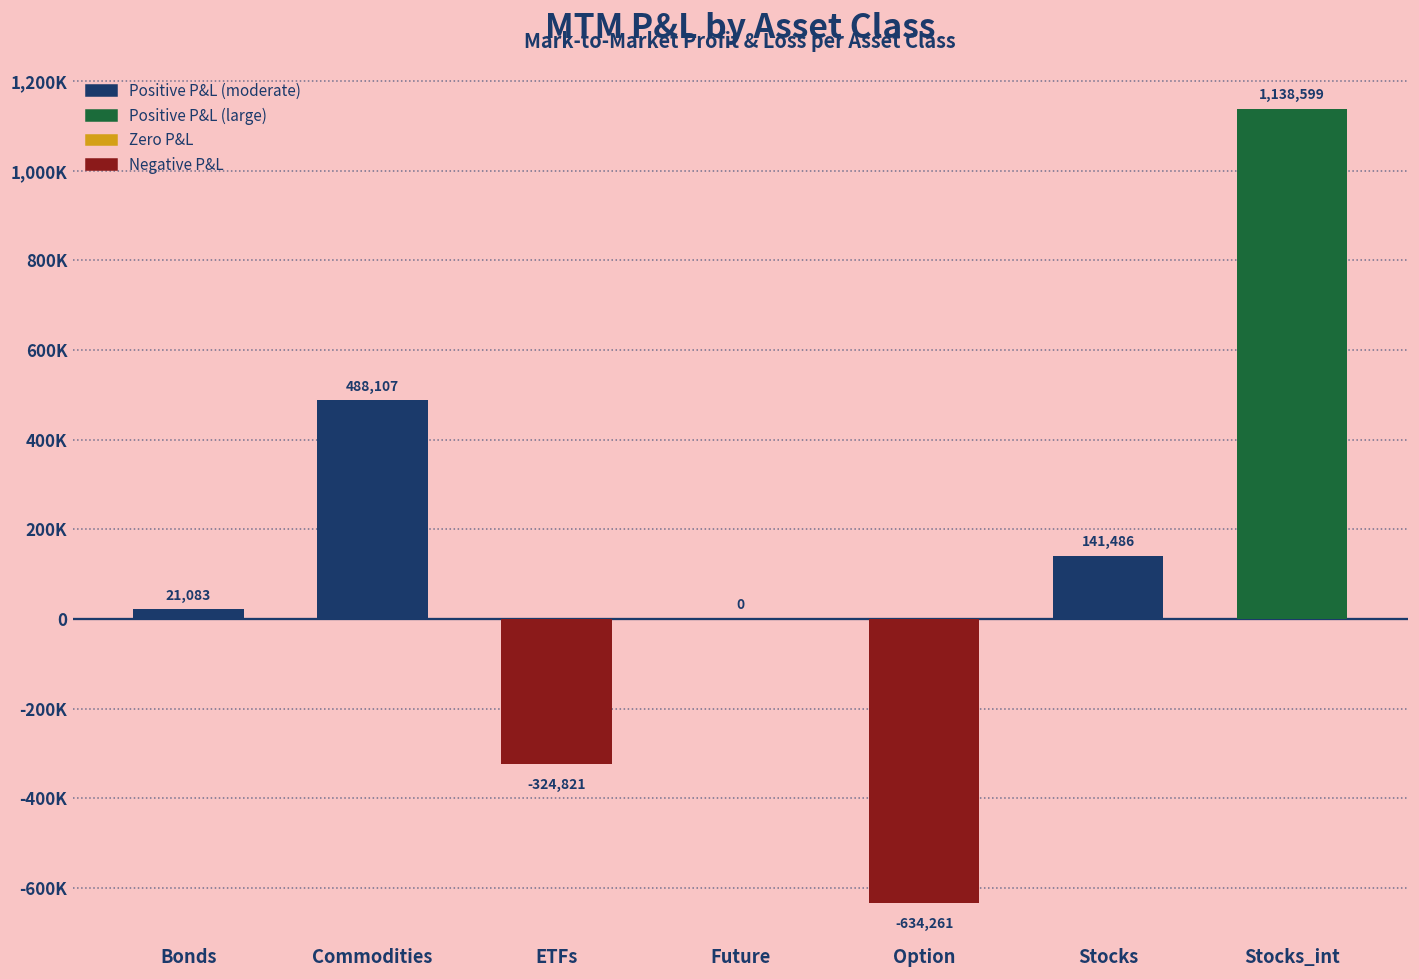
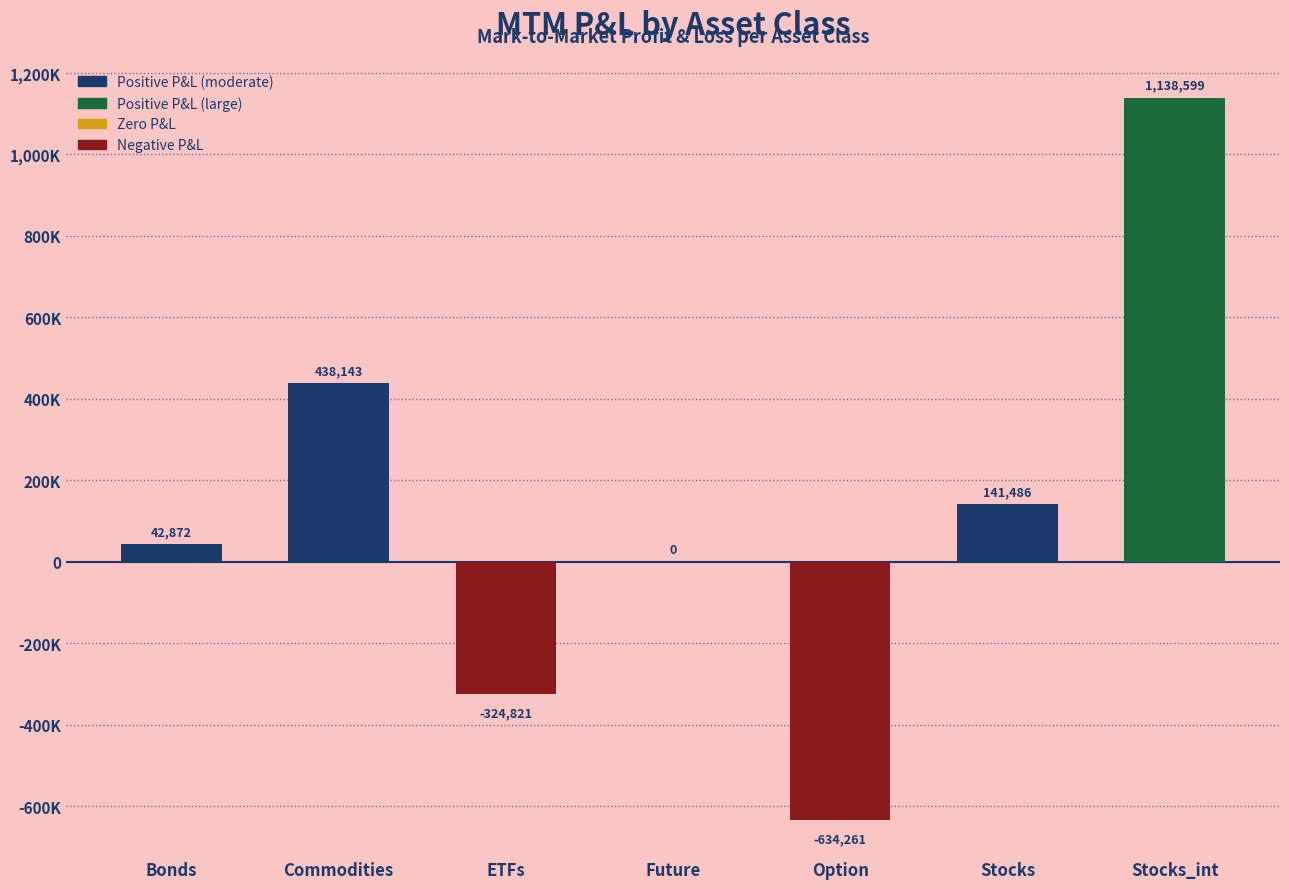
Bonds: 21,083 -> 42,872
Commodities: 488,107 -> 438,143
